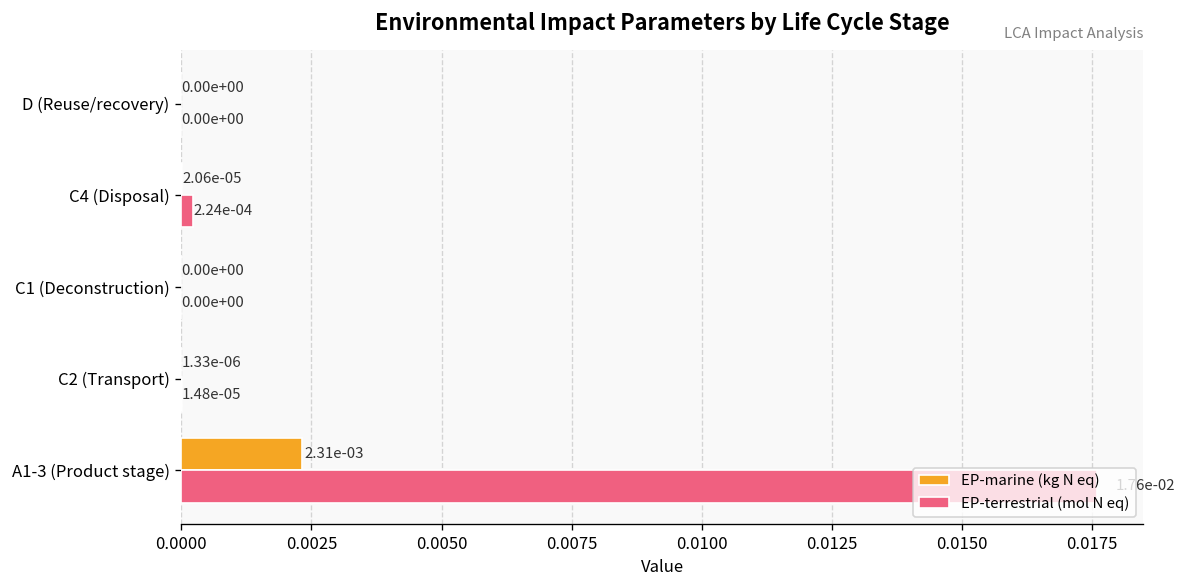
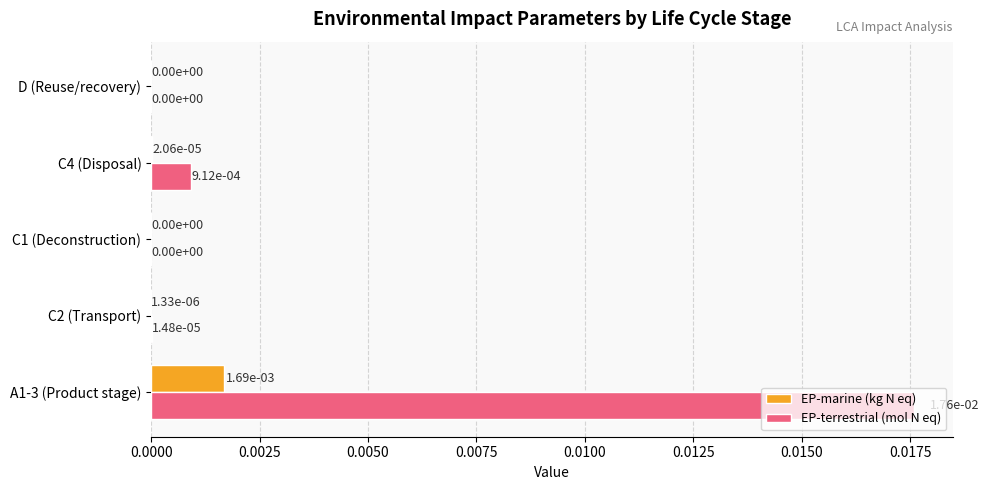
EP-terrestrial (mol N eq), C4 (Disposal): 2.24e-04 -> 9.12e-04
EP-marine (kg N eq), A1-3 (Product stage): 2.31e-03 -> 1.69e-03
